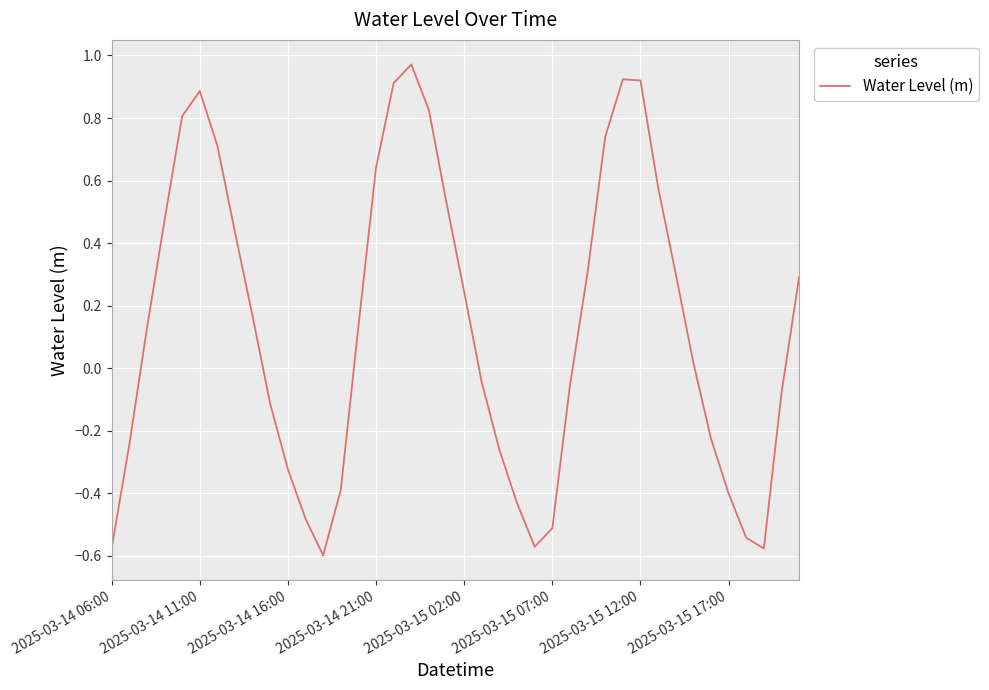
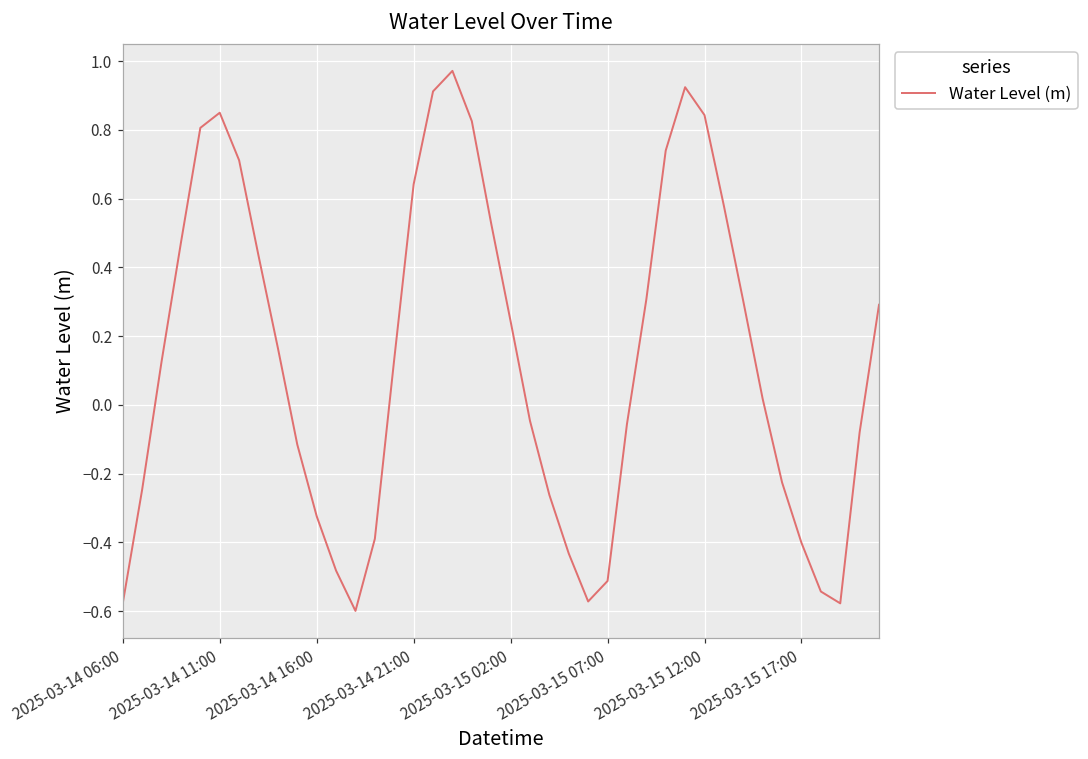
2025-03-14 11:00: 0.89 -> 0.85
2025-03-15 12:00: 0.92 -> 0.84
